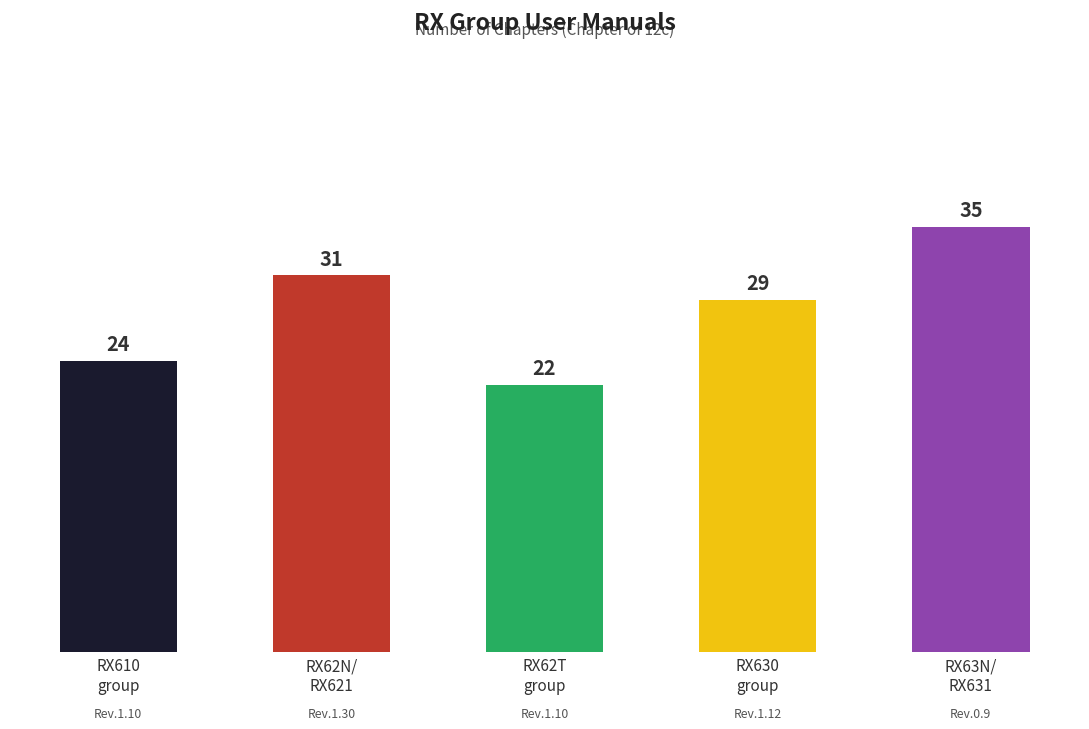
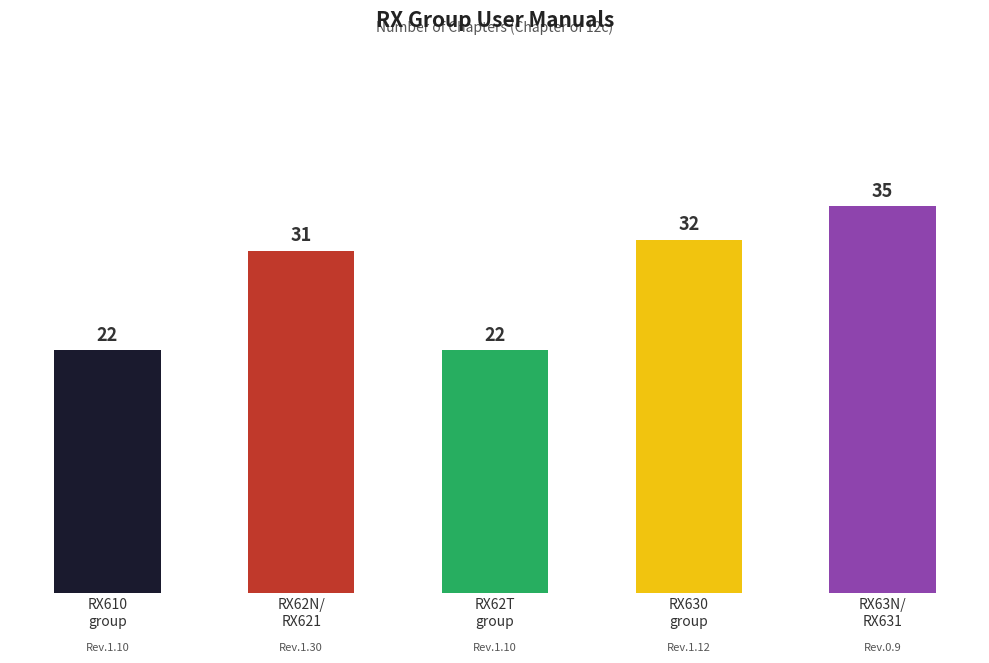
RX610 group: 24 -> 22
RX630 group: 29 -> 32
